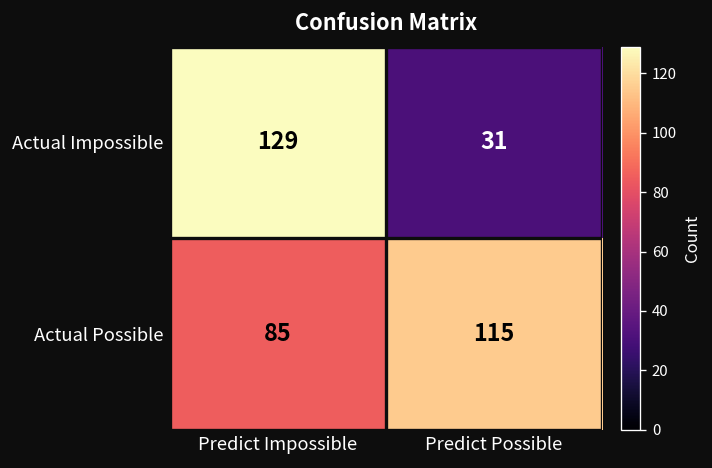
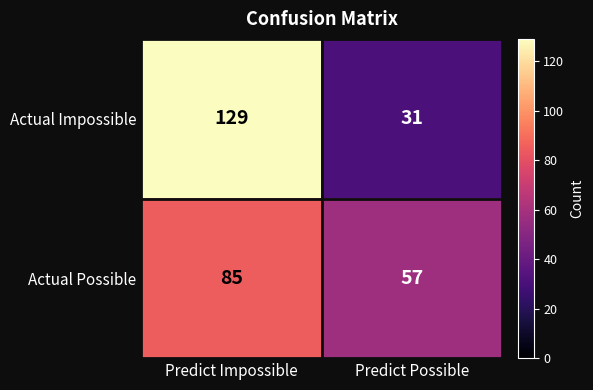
Actual Possible, Predict Possible: 115 -> 57
